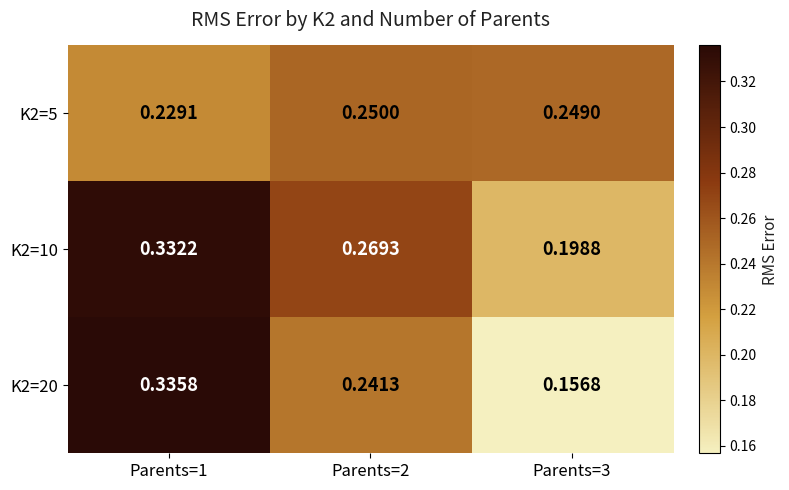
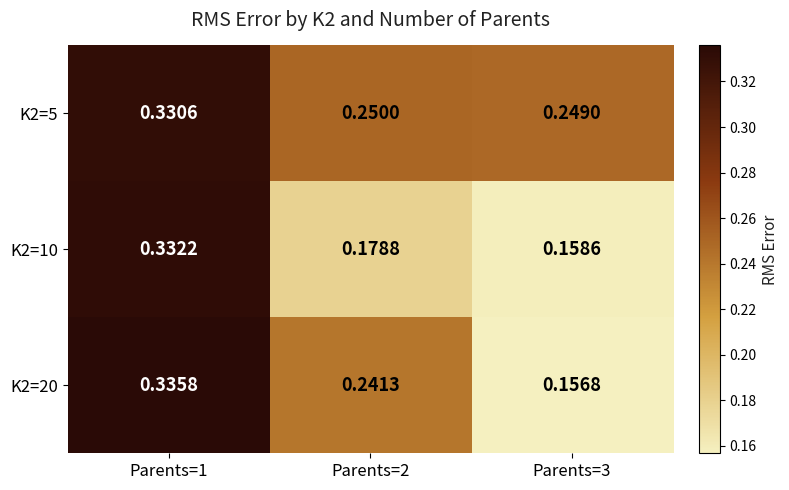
K2=5, Parents=1: 0.2291 -> 0.3306
K2=10, Parents=2: 0.2693 -> 0.1788
K2=10, Parents=3: 0.1988 -> 0.1586
